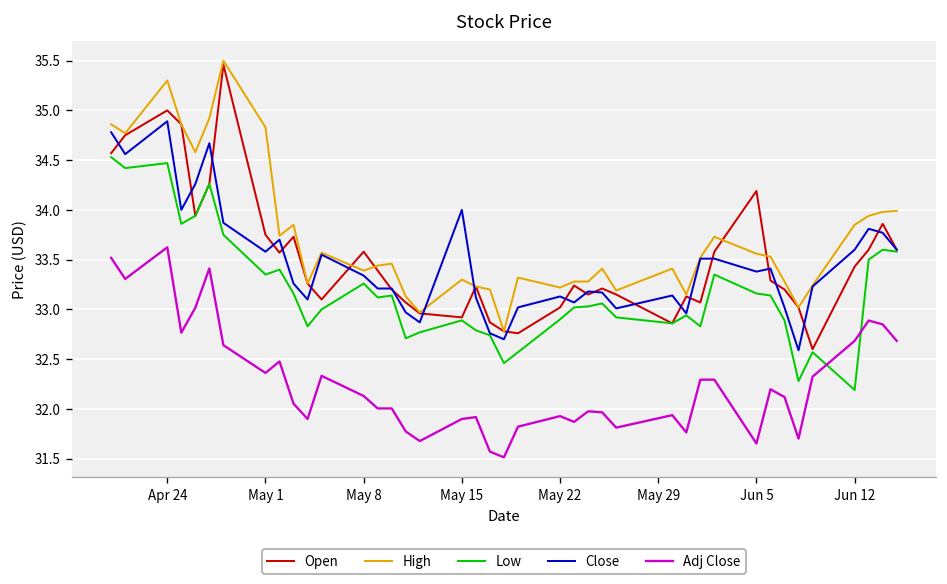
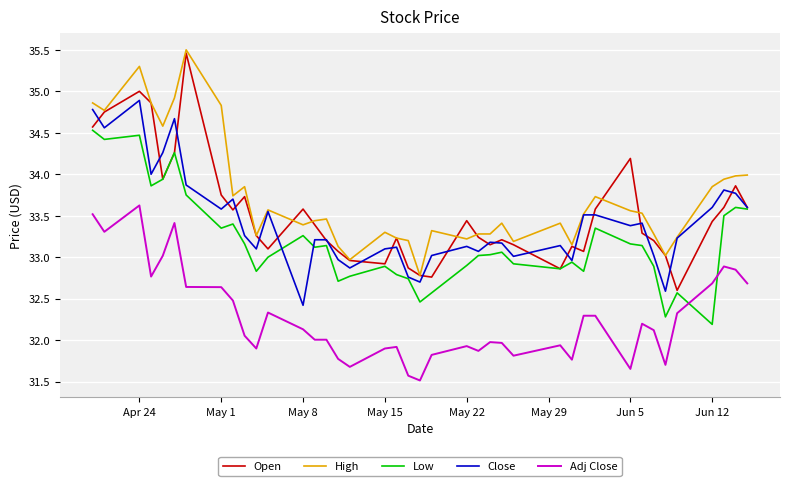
Adj Close, May 1: 32.4 -> 32.6
Close, May 8: 33.3 -> 32.4
Close, May 15: 34.0 -> 33.1
Open, May 22: 33.0 -> 33.4
